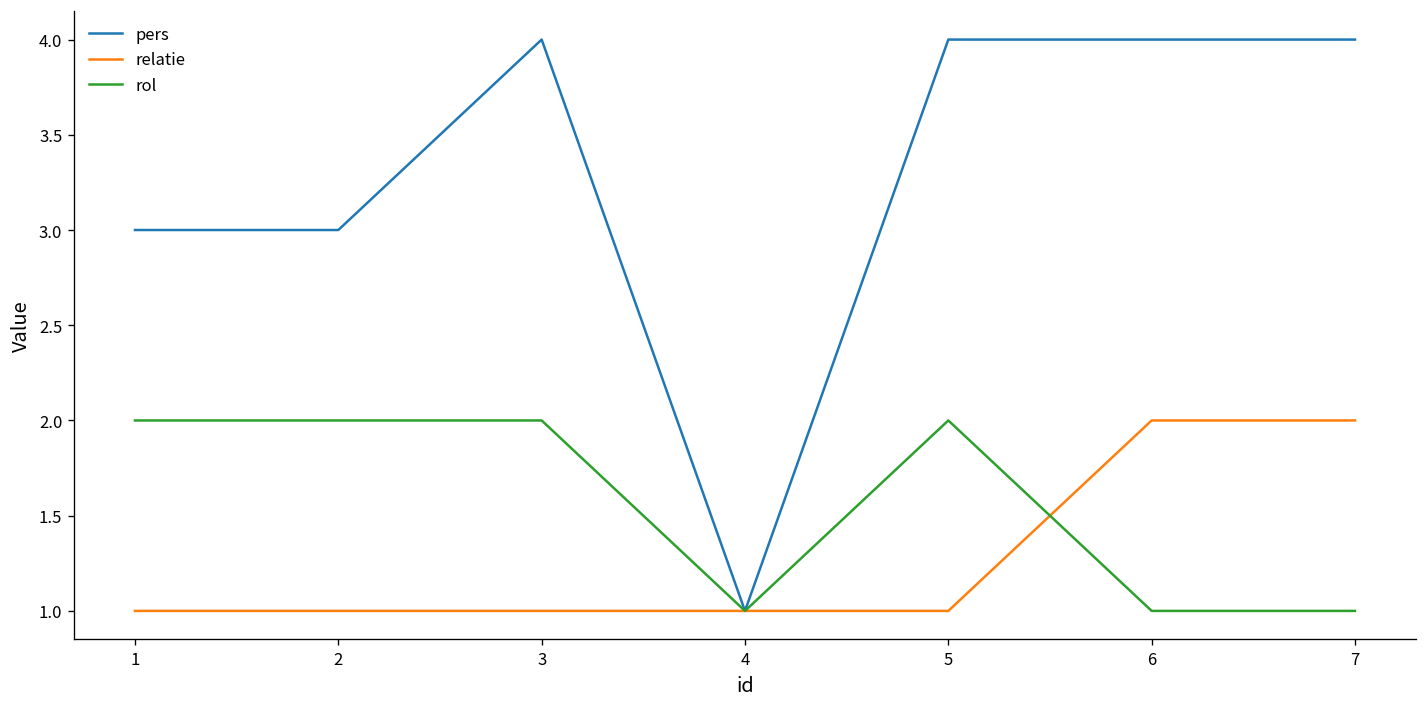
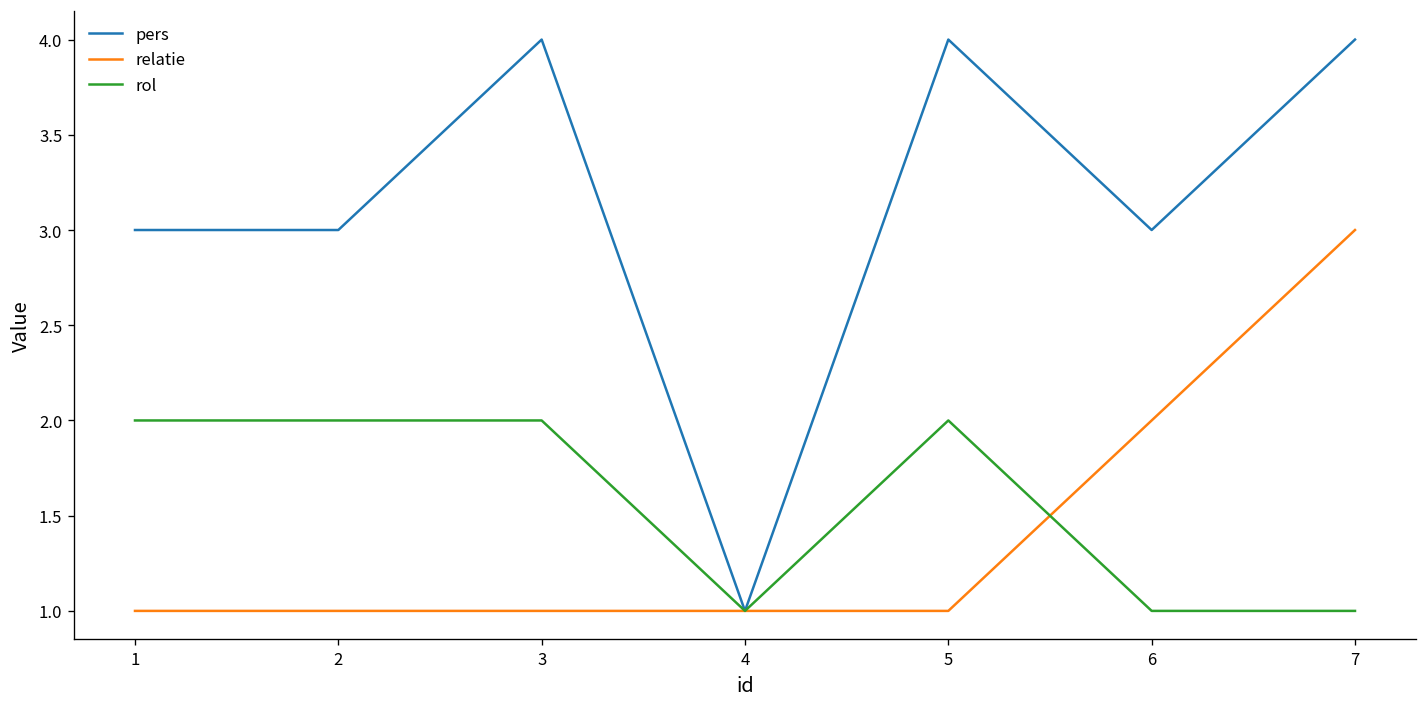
pers, 6: 4 -> 3
relatie, 7: 2 -> 3
